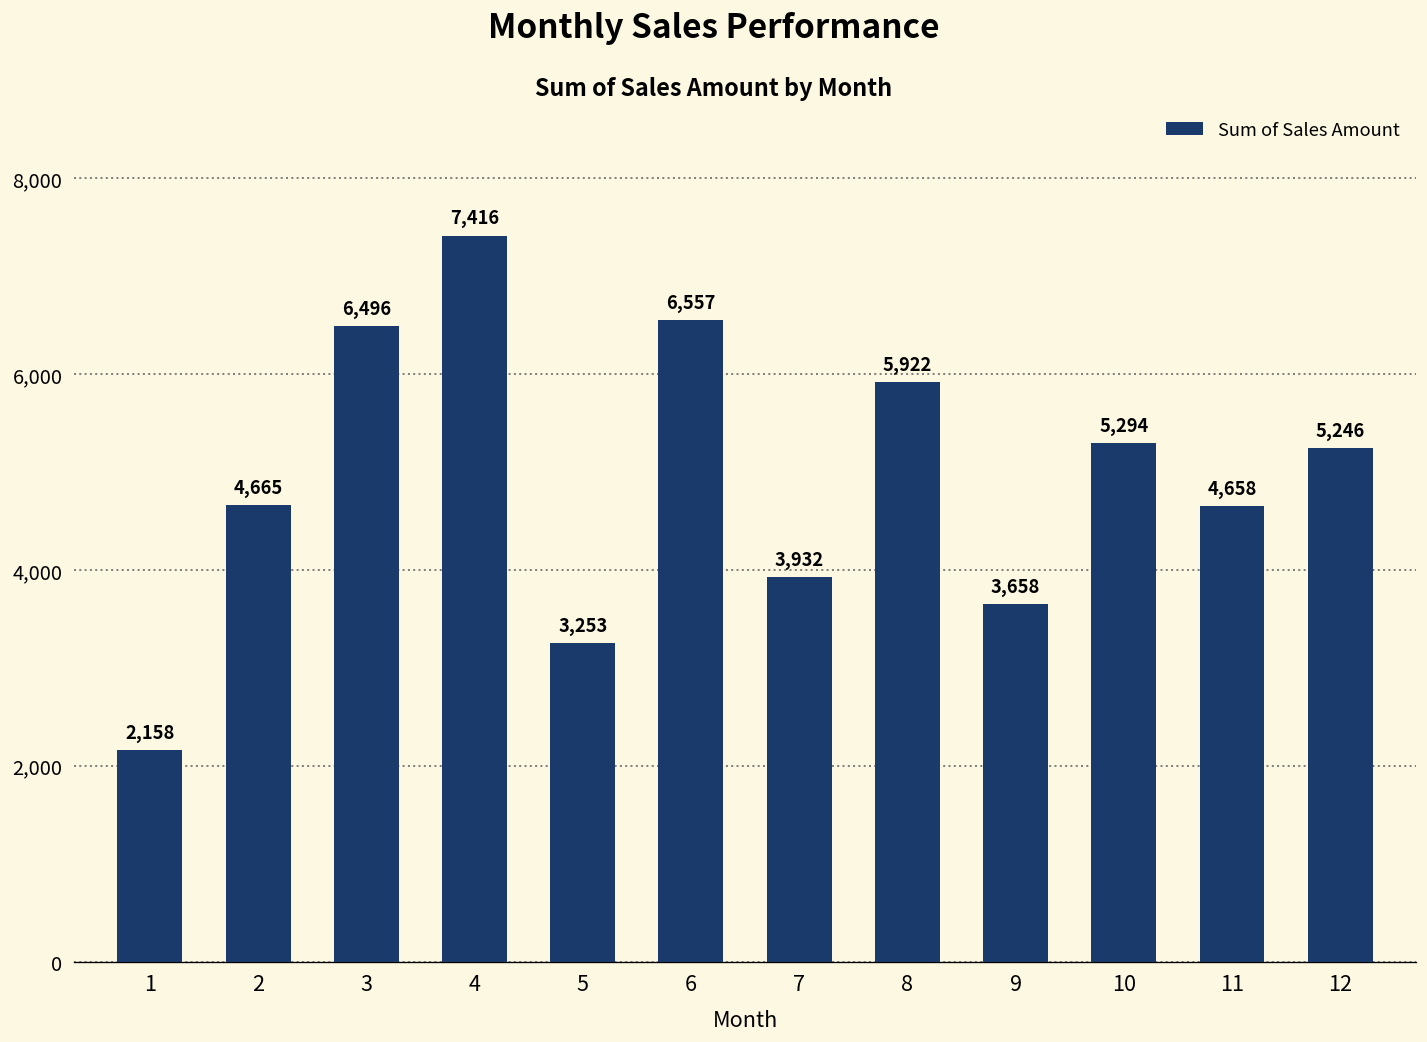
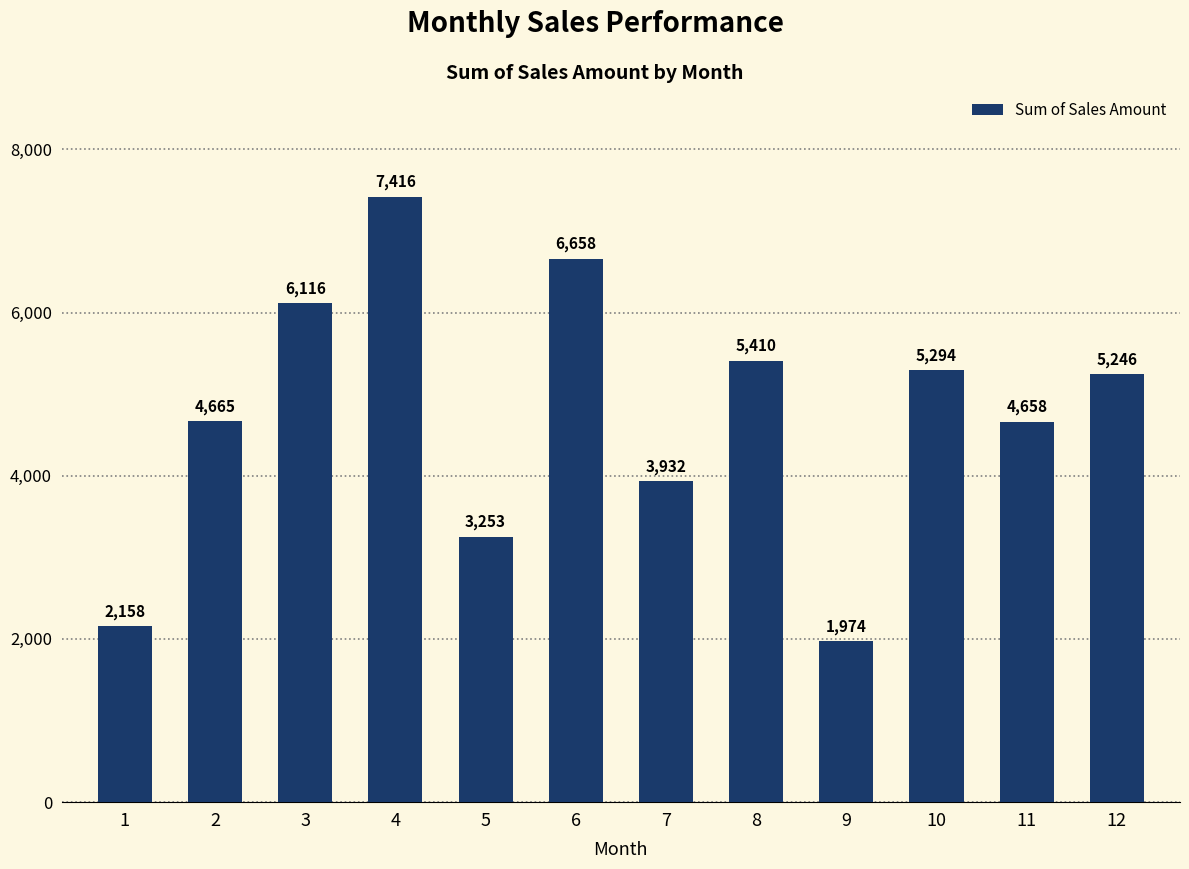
3: 6,496 -> 6,116
6: 6,557 -> 6,658
8: 5,922 -> 5,410
9: 3,658 -> 1,974
